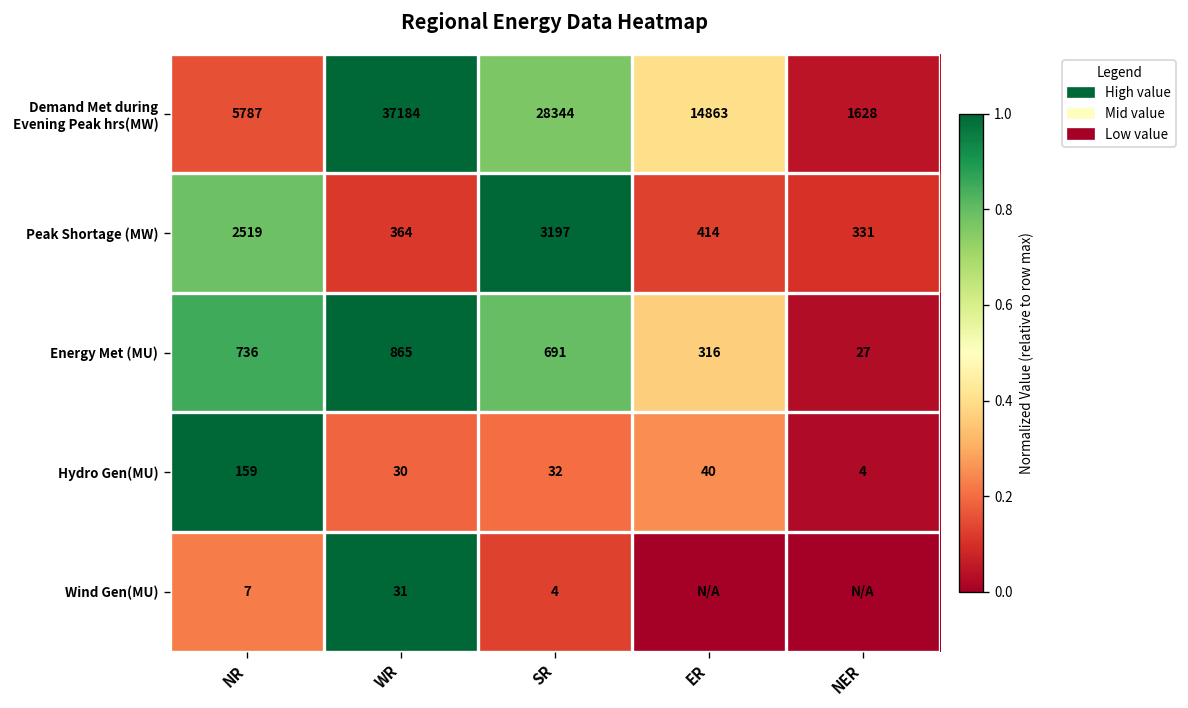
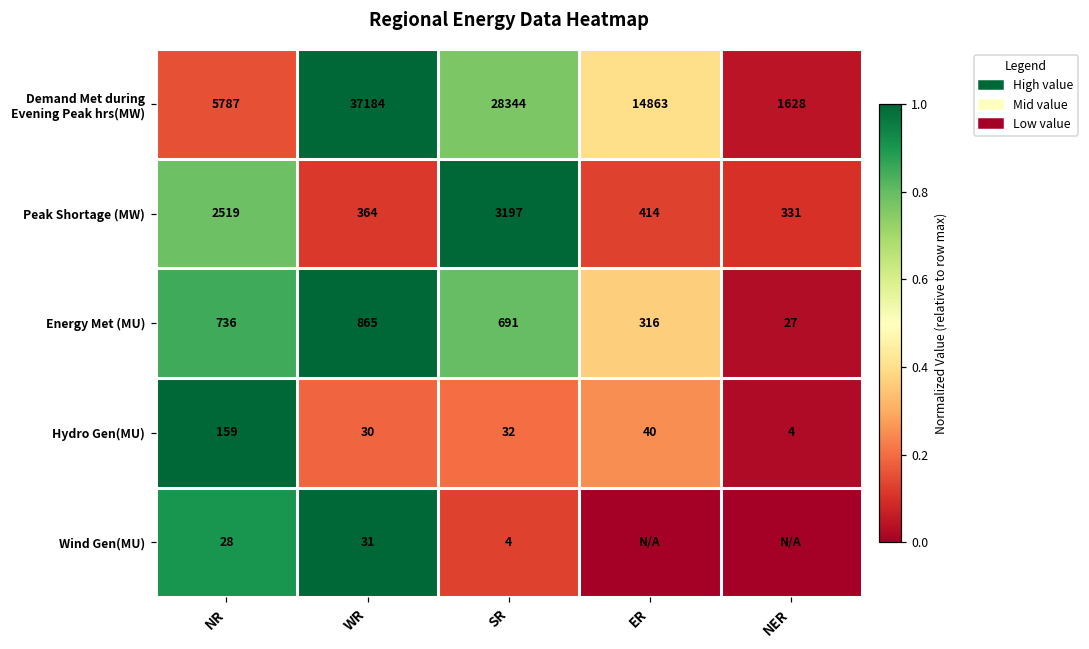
Wind Gen(MU), NR: 7 -> 28
